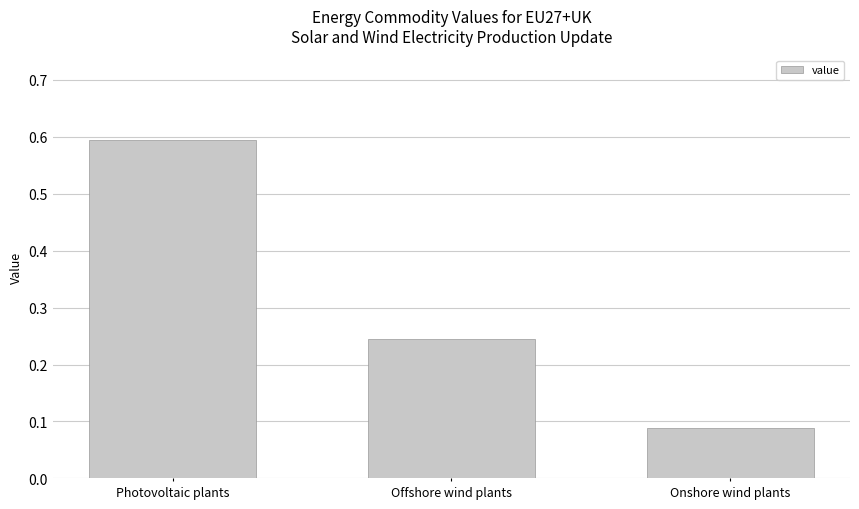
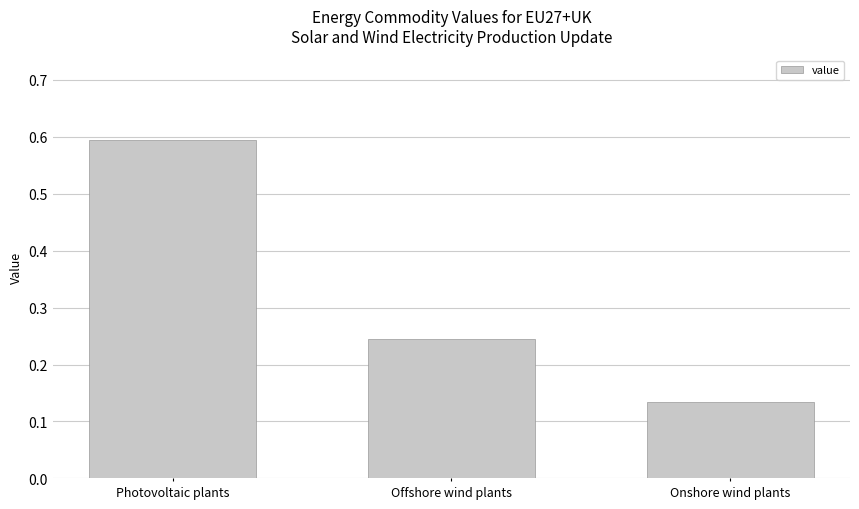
Onshore wind plants: 0.09 -> 0.13
